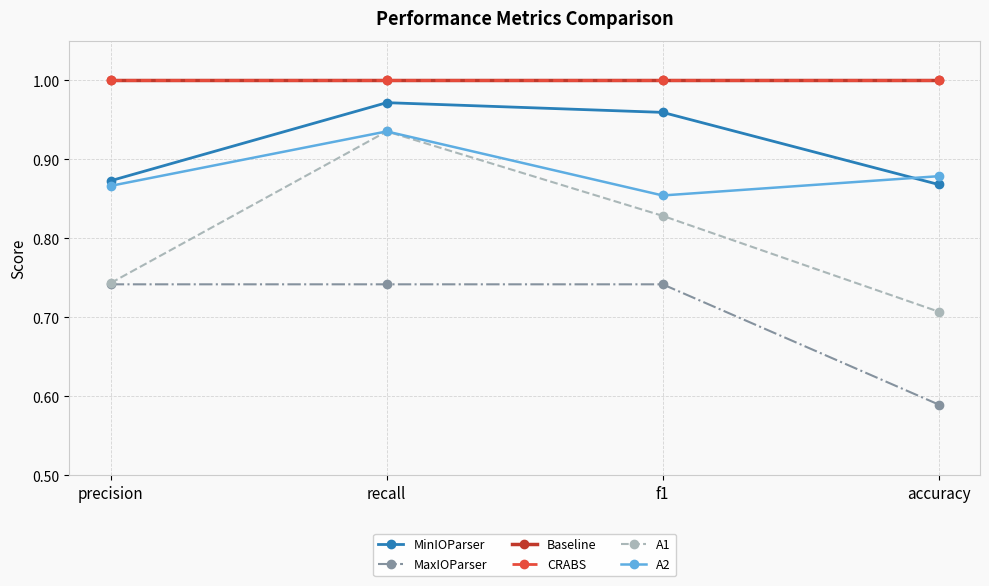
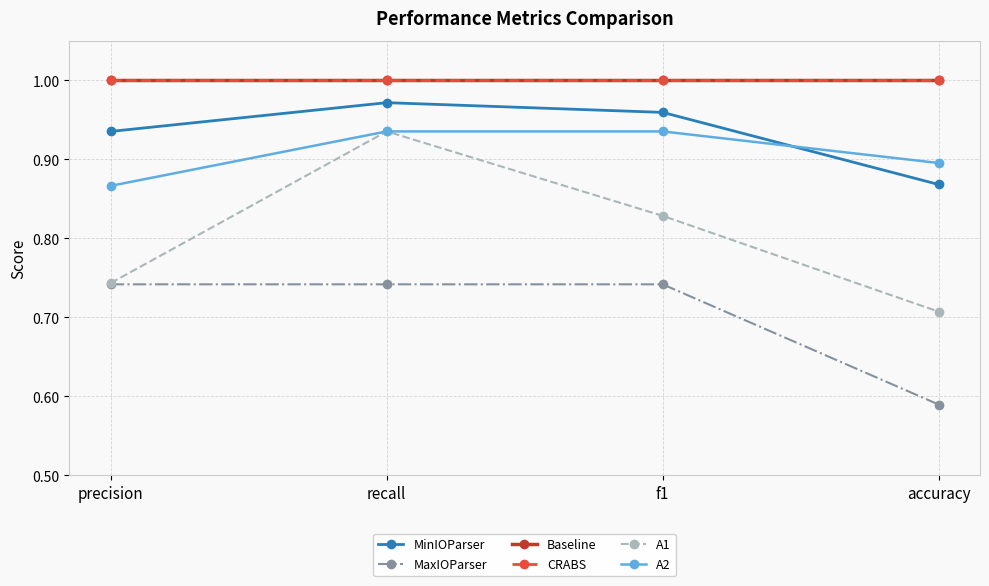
MinIOParser, precision: 0.87 -> 0.94
A2, f1: 0.85 -> 0.94
A2, accuracy: 0.88 -> 0.90
